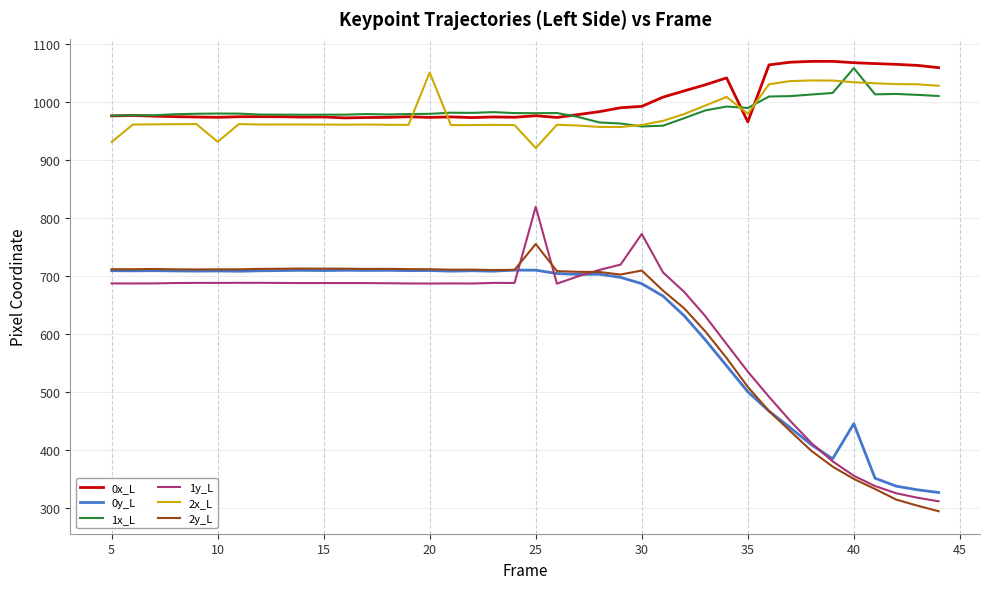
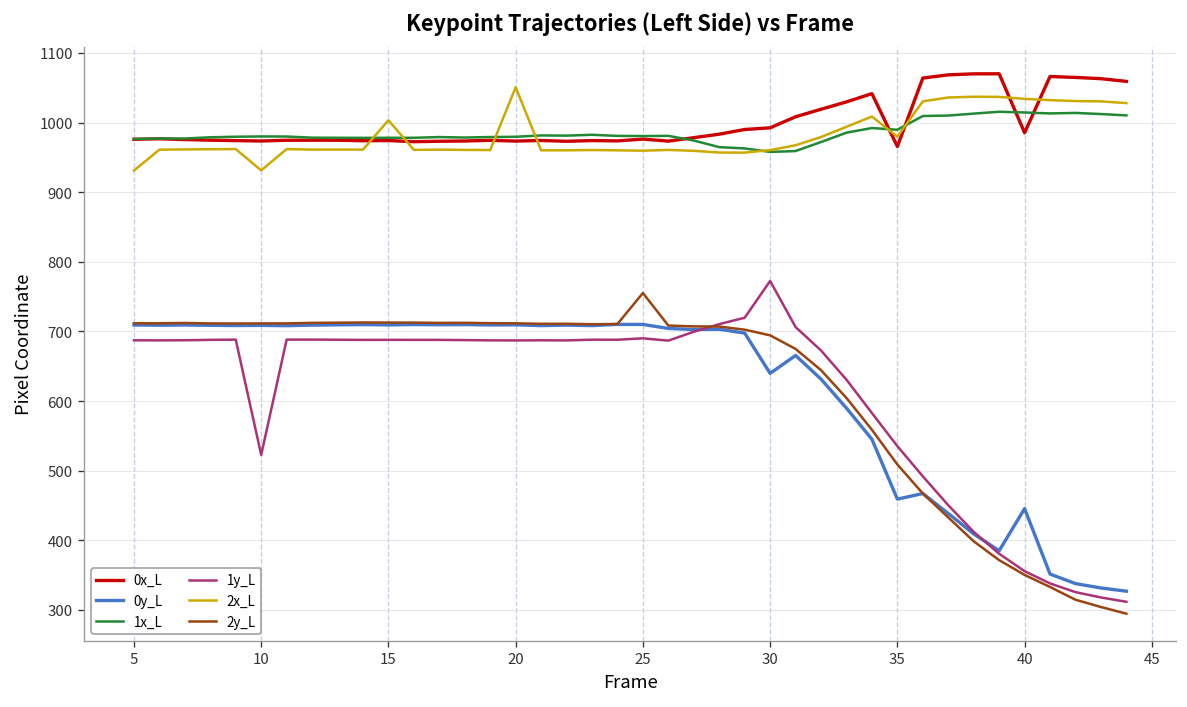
1y_L, 10: 690 -> 520
2x_L, 15: 960 -> 1000
1y_L, 25: 820 -> 690
2x_L, 25: 920 -> 960
0y_L, 30: 690 -> 640
2y_L, 30: 710 -> 690
0y_L, 35: 500 -> 460
0x_L, 40: 1070 -> 990
1x_L, 40: 1060 -> 1010
